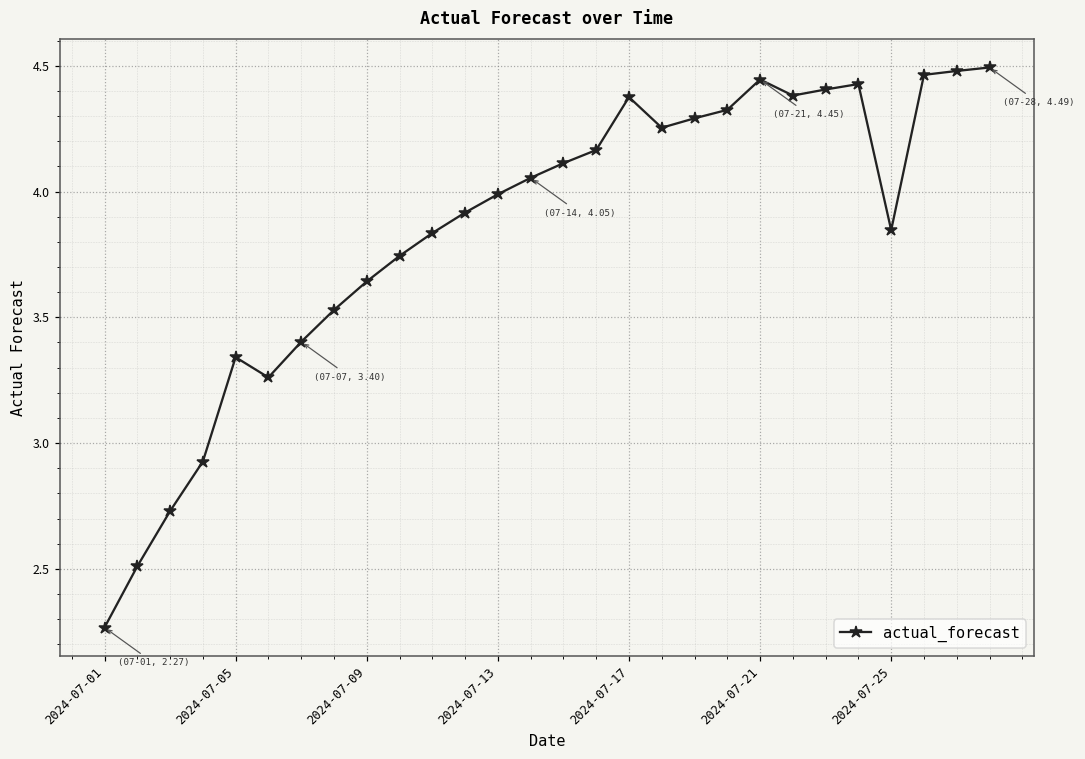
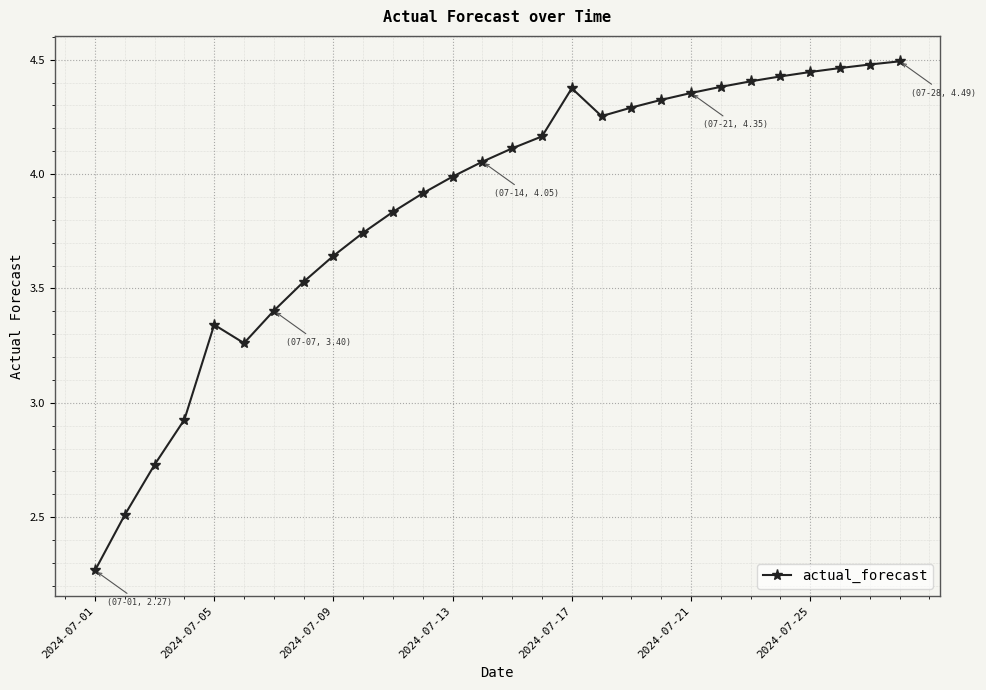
2024-07-21: 4.45 -> 4.35
2024-07-25: 3.85 -> 4.45
